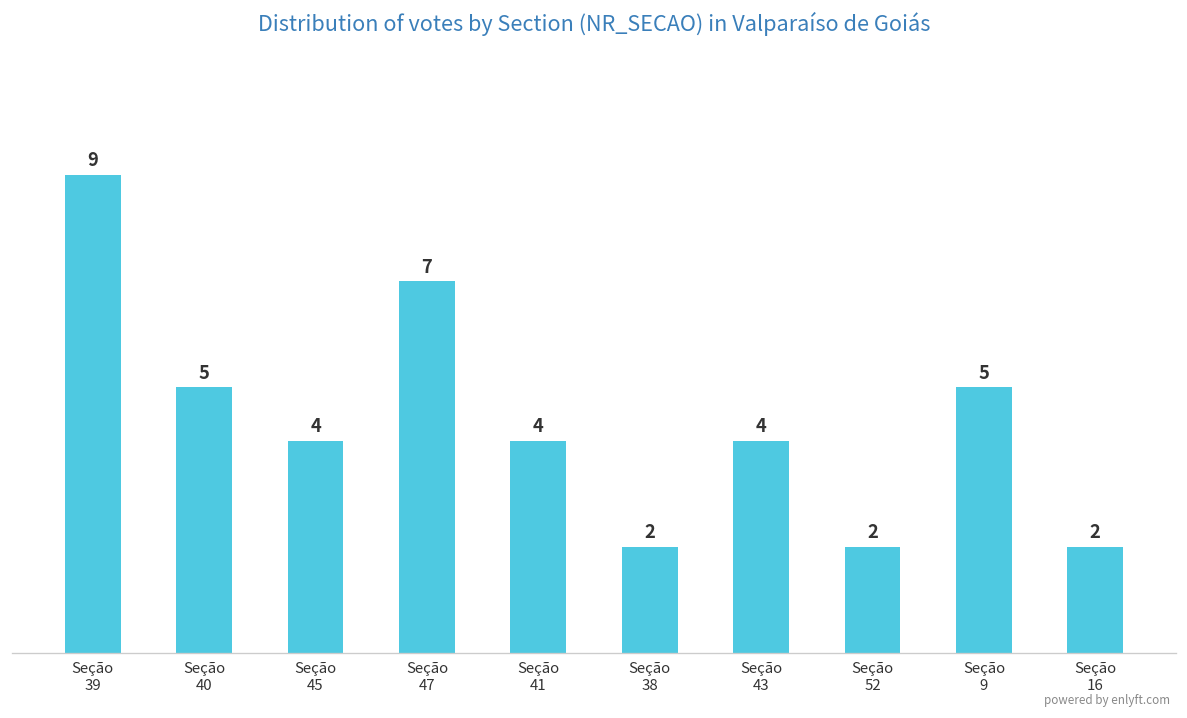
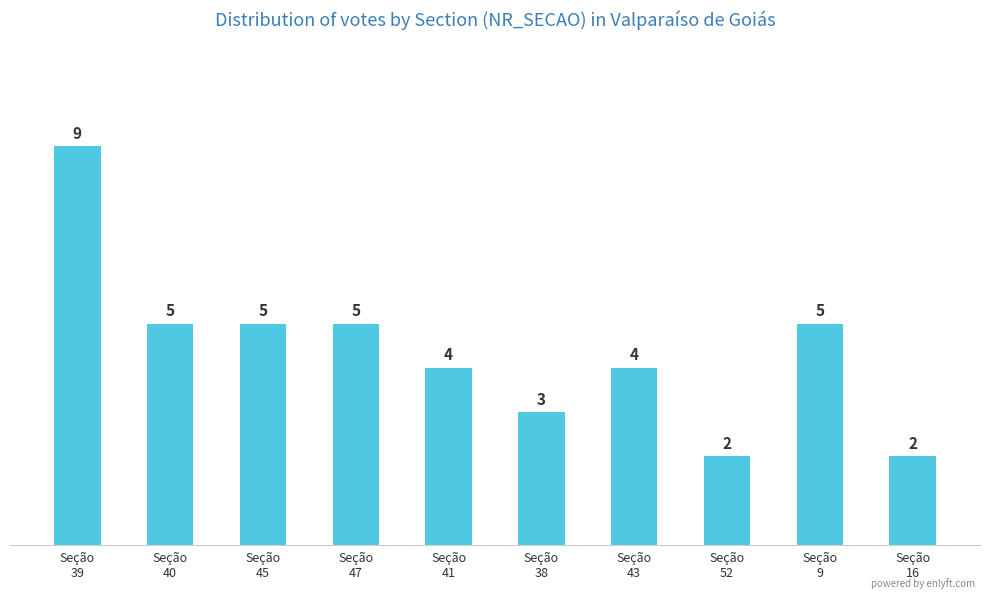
Seção 45: 4 -> 5
Seção 47: 7 -> 5
Seção 38: 2 -> 3
